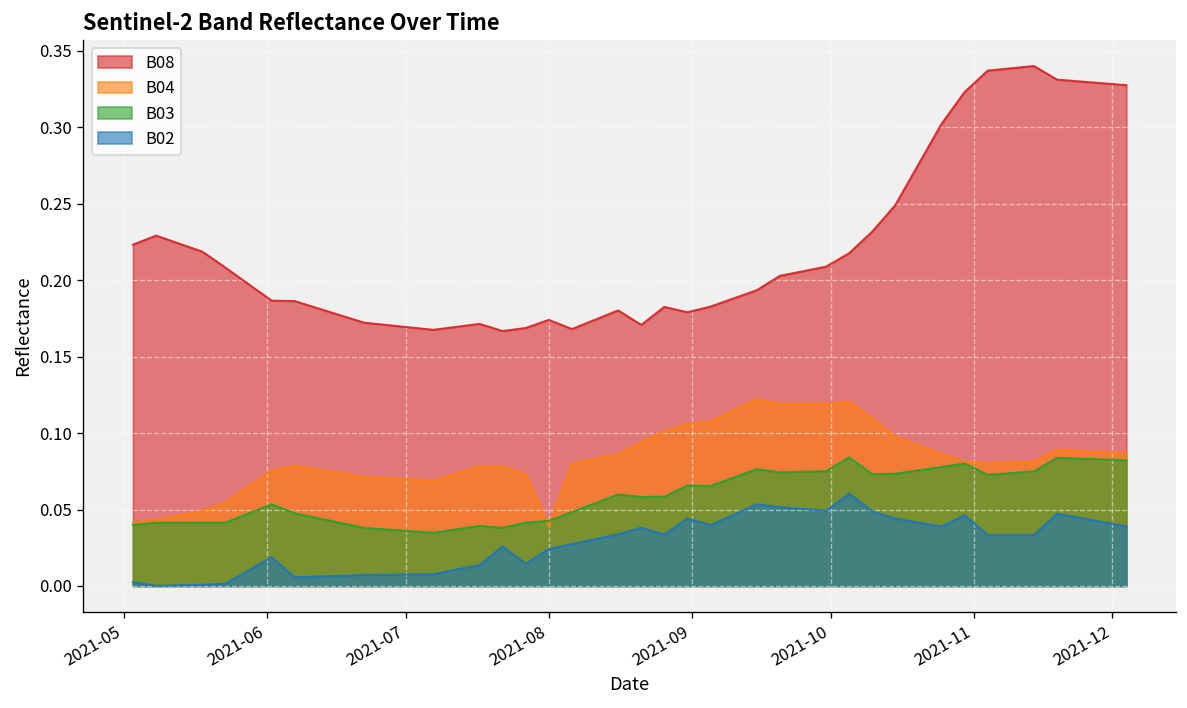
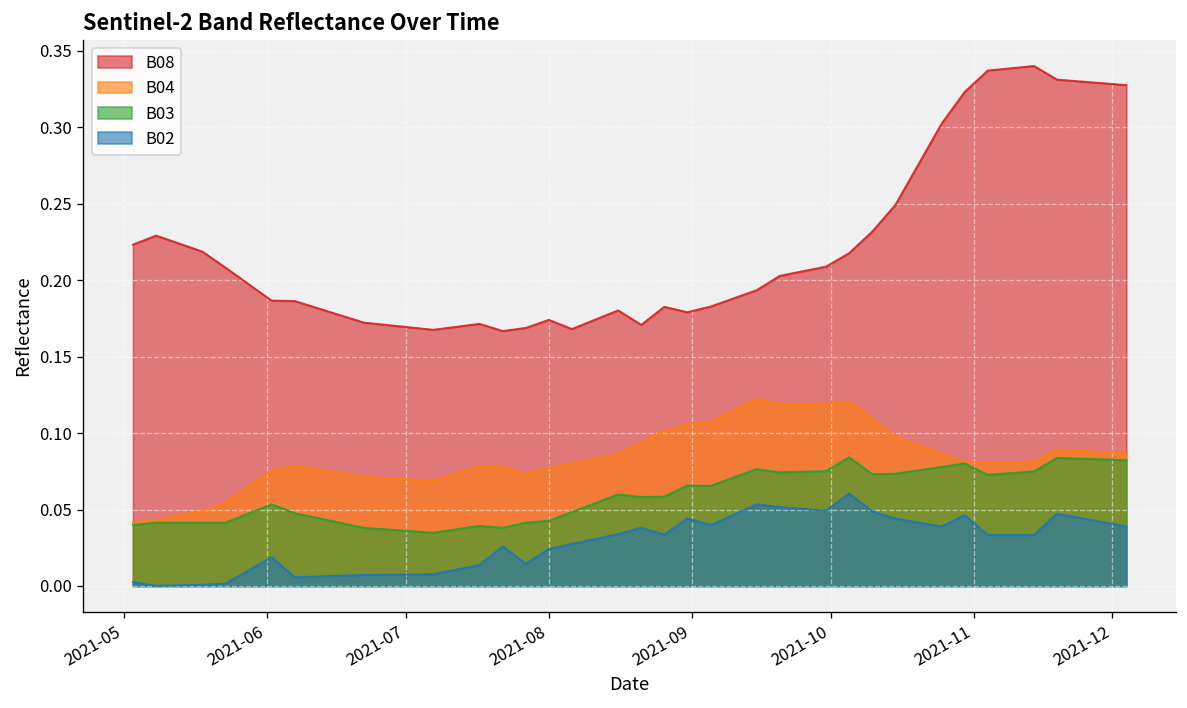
B04, 2021-08: 0.039 -> 0.077
